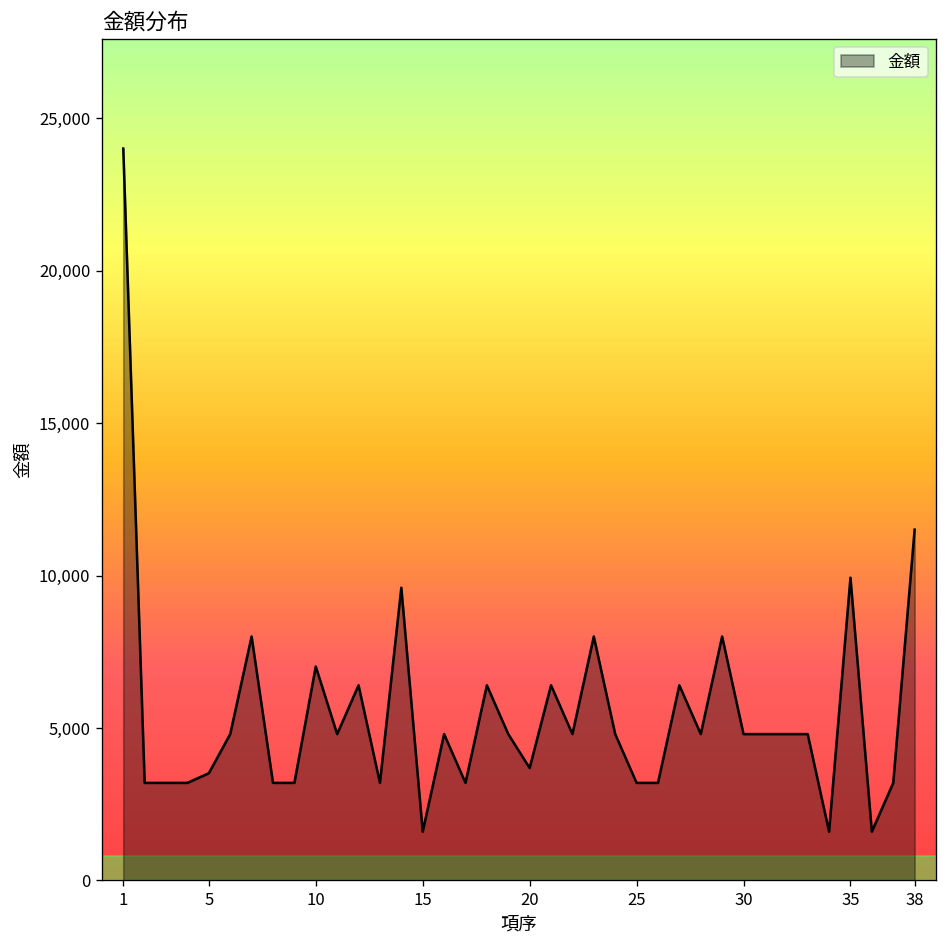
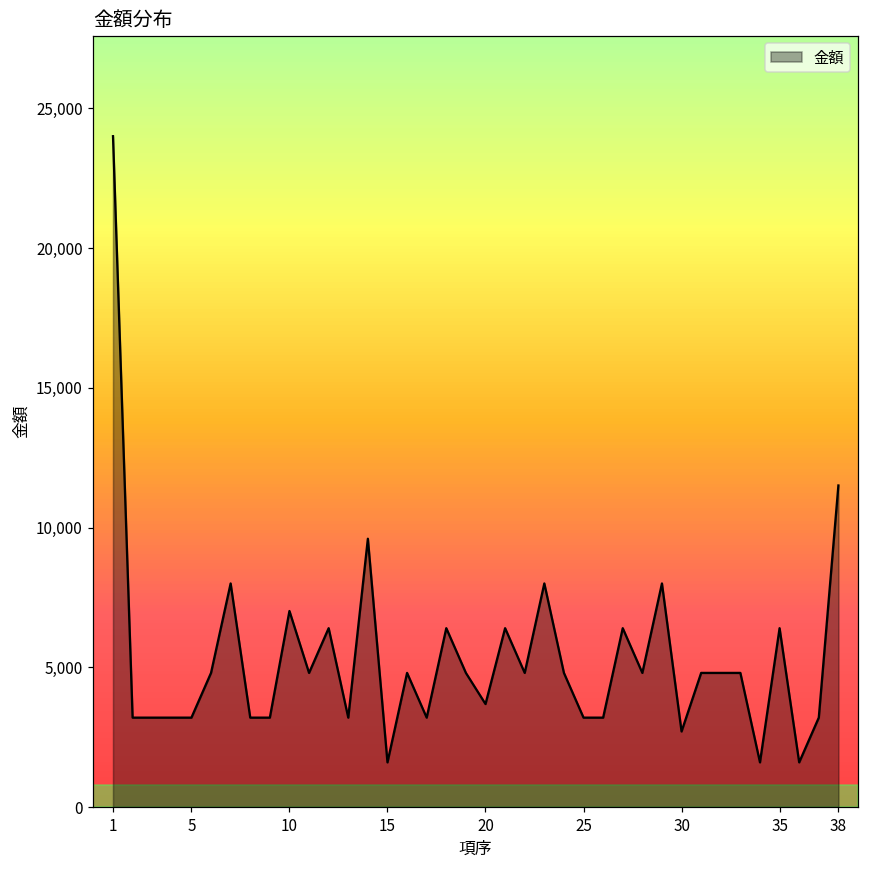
5: 3,500 -> 3,200
30: 4,800 -> 2,700
35: 9,900 -> 6,400
